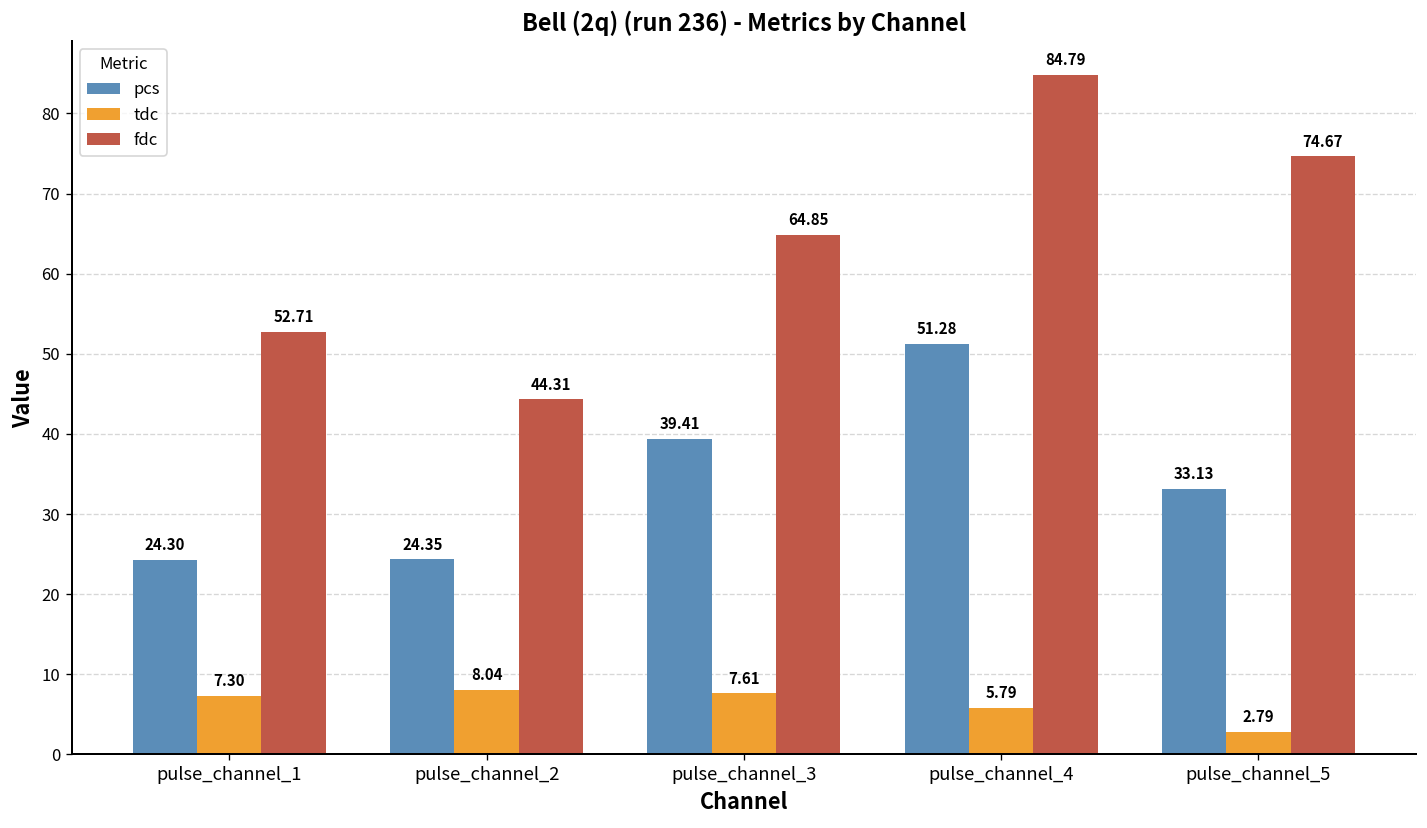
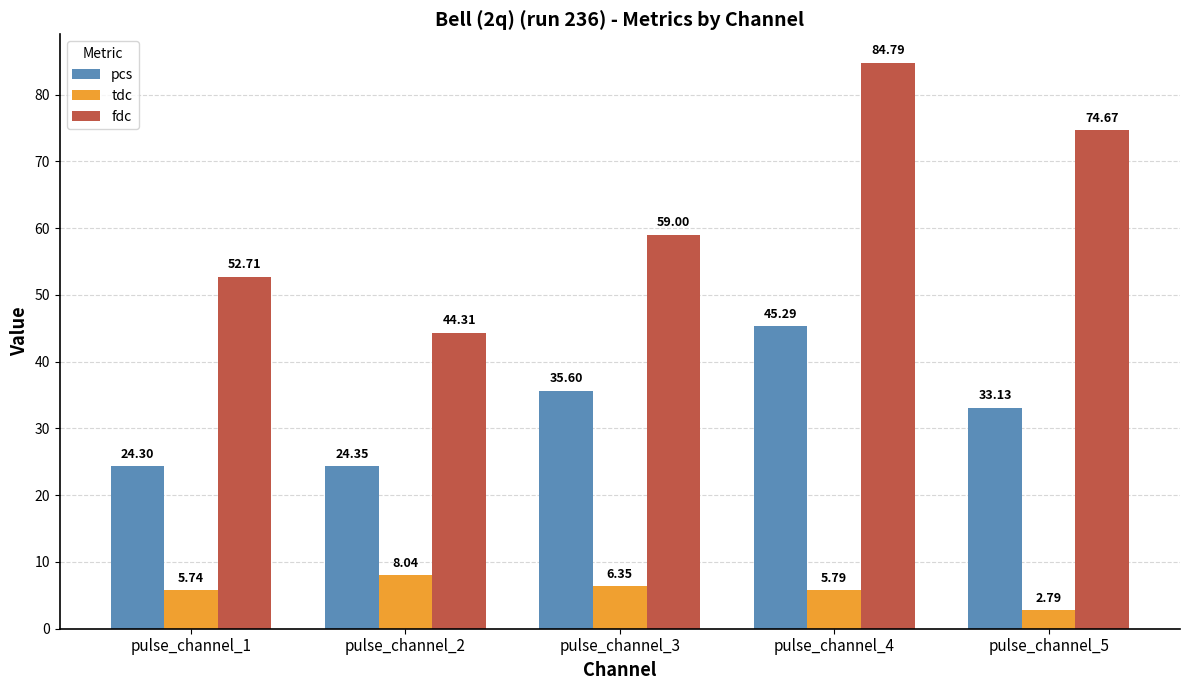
tdc, pulse_channel_1: 7.30 -> 5.74
pcs, pulse_channel_3: 39.41 -> 35.60
tdc, pulse_channel_3: 7.61 -> 6.35
fdc, pulse_channel_3: 64.85 -> 59.00
pcs, pulse_channel_4: 51.28 -> 45.29
